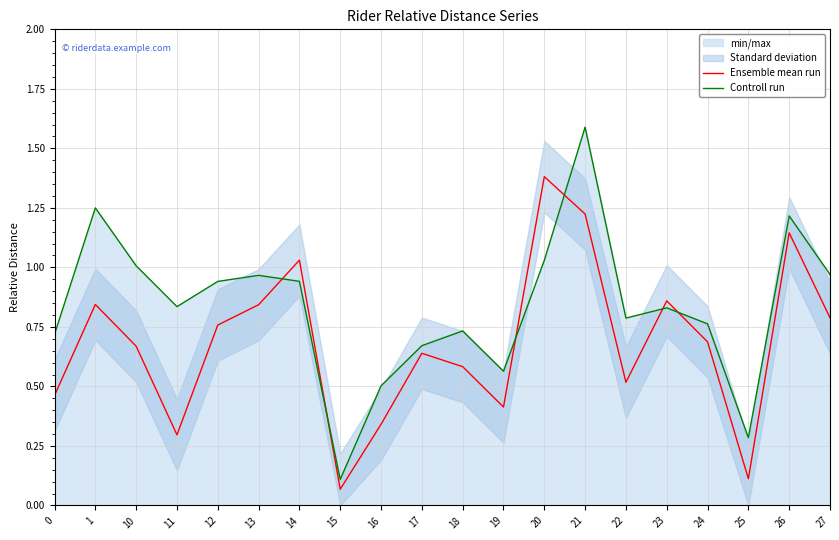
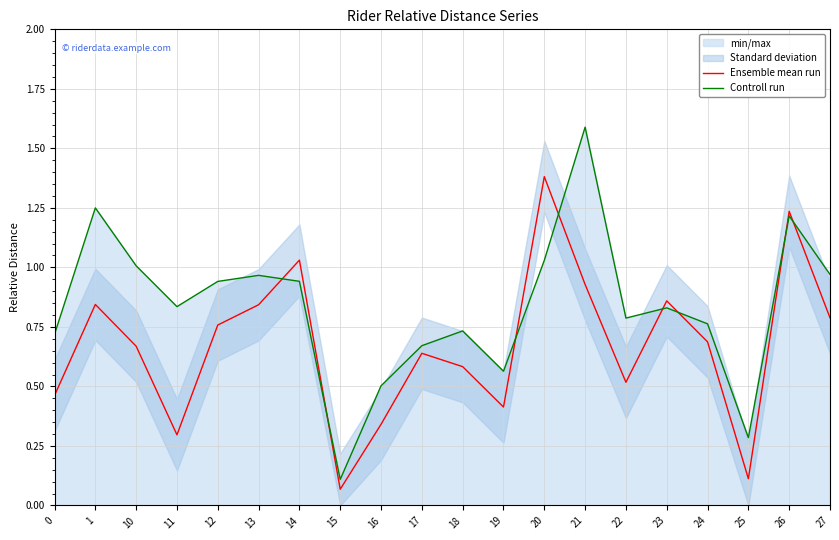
Ensemble mean run, 21: 1.22 -> 0.93
Ensemble mean run, 26: 1.15 -> 1.24
